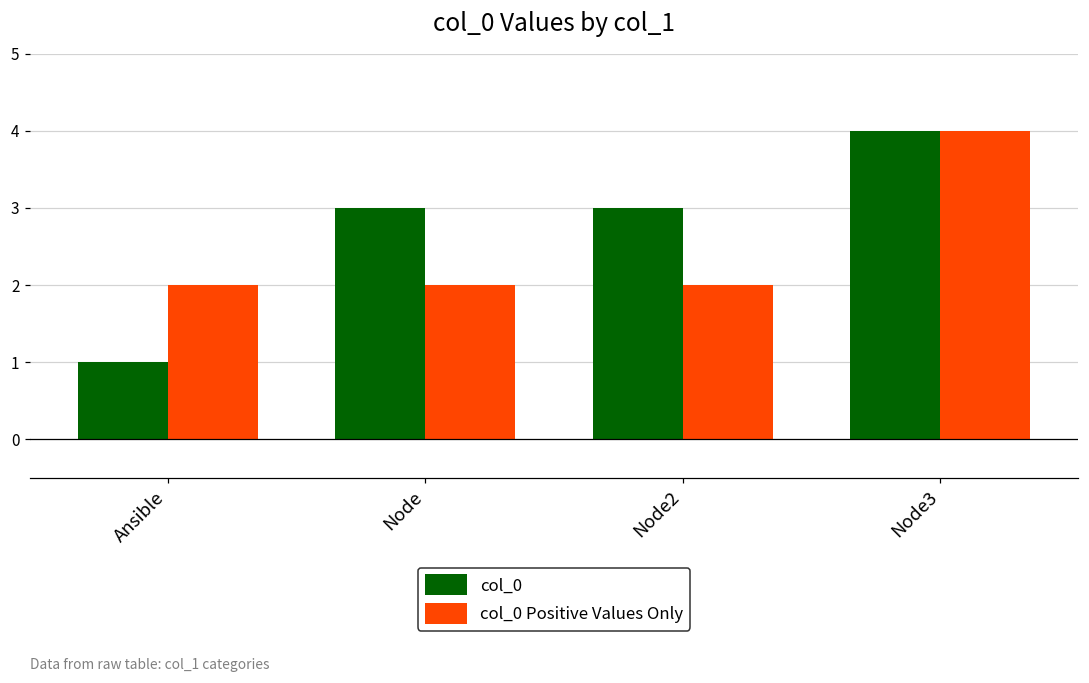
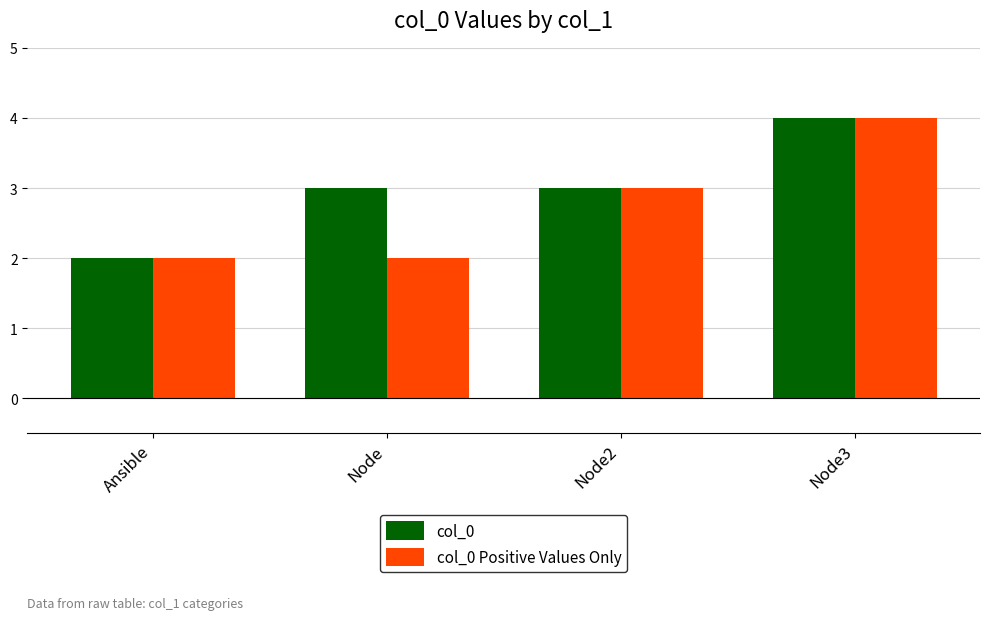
col_0, Ansible: 1 -> 2
col_0 Positive Values Only, Node2: 2 -> 3
